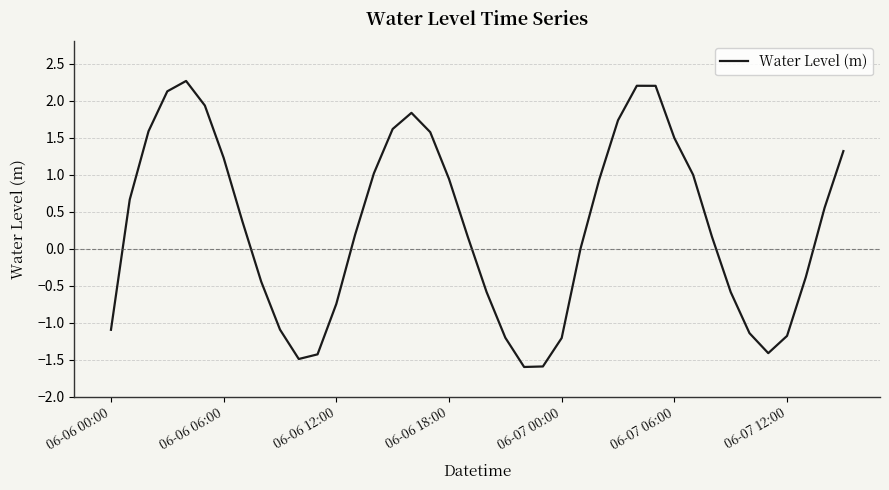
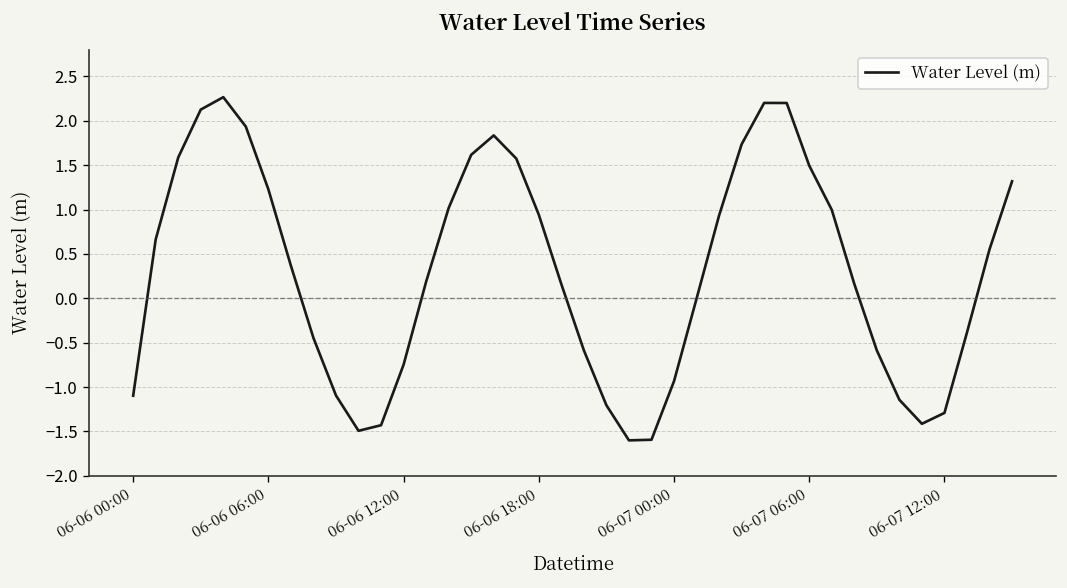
06-07 00:00: -1.2 -> -0.9
06-07 12:00: -1.2 -> -1.3
